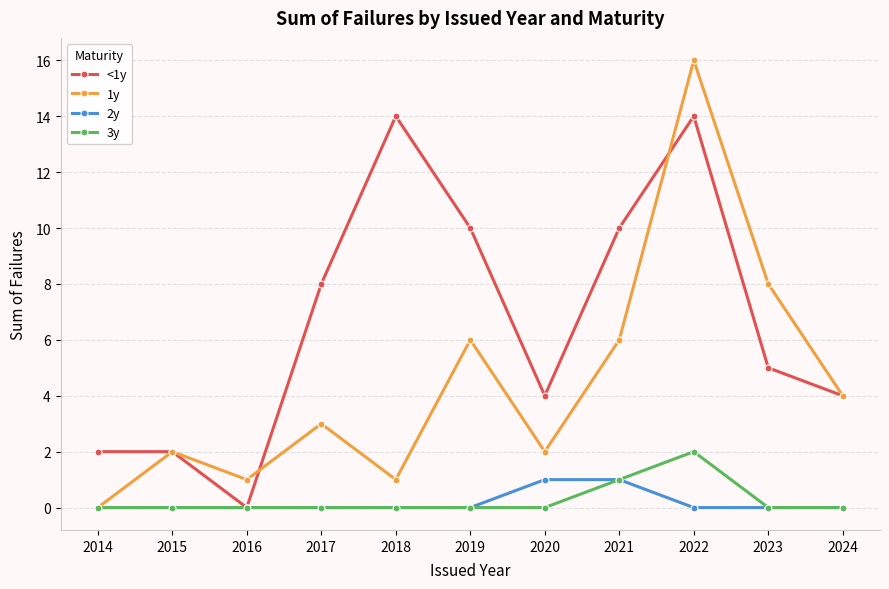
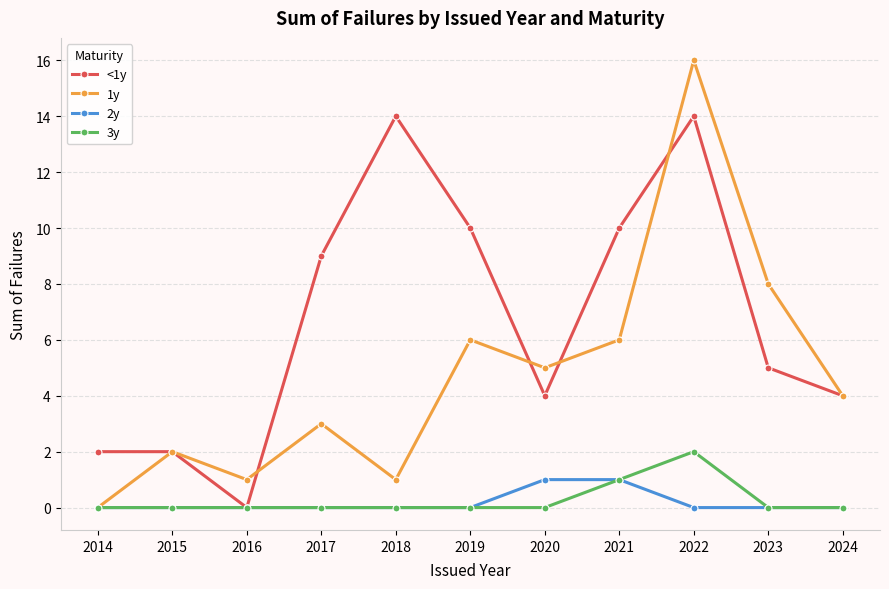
<1y, 2017: 8 -> 9
1y, 2020: 2 -> 5
